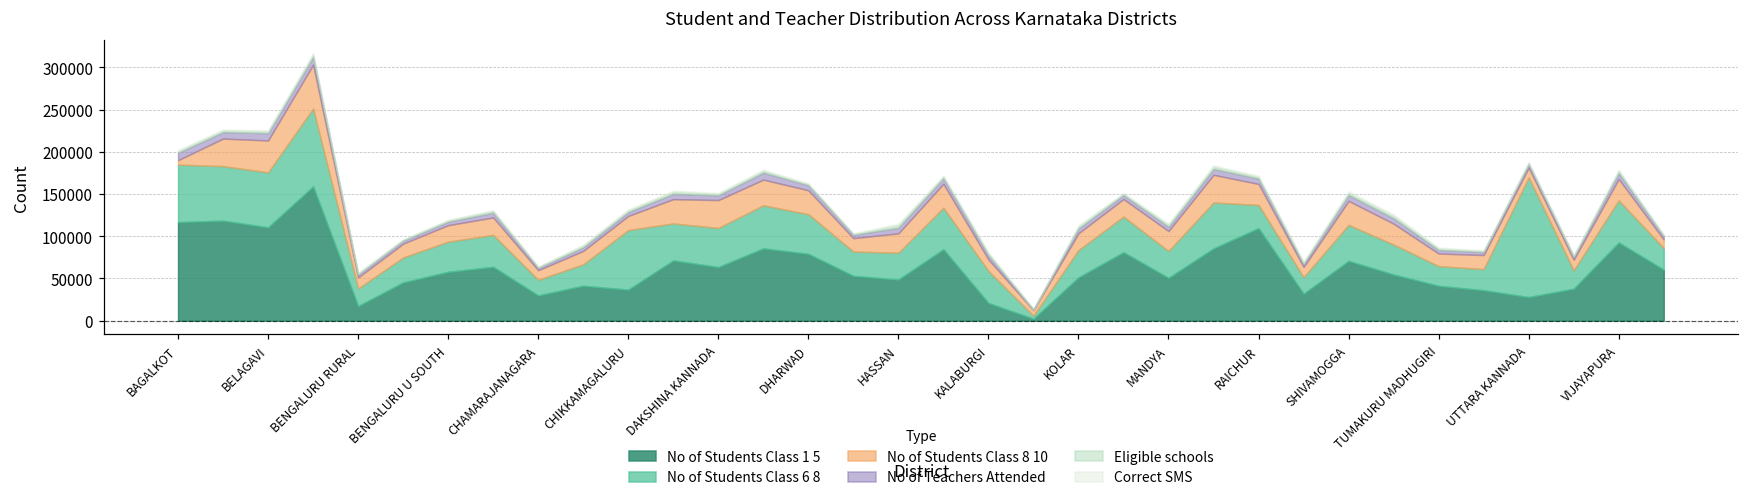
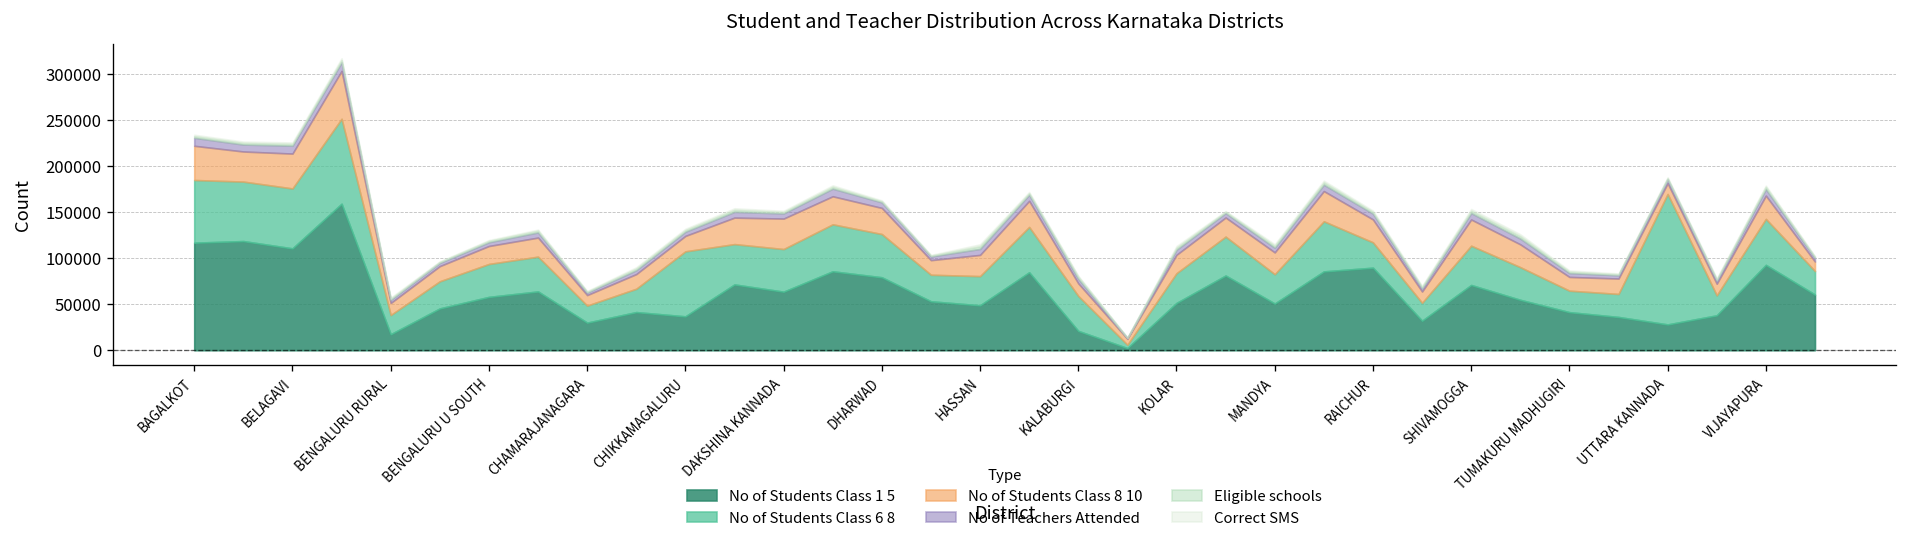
No of Students Class 8 10, BAGALKOT: 10000 -> 40000
No of Students Class 1 5, RAICHUR: 110000 -> 90000
